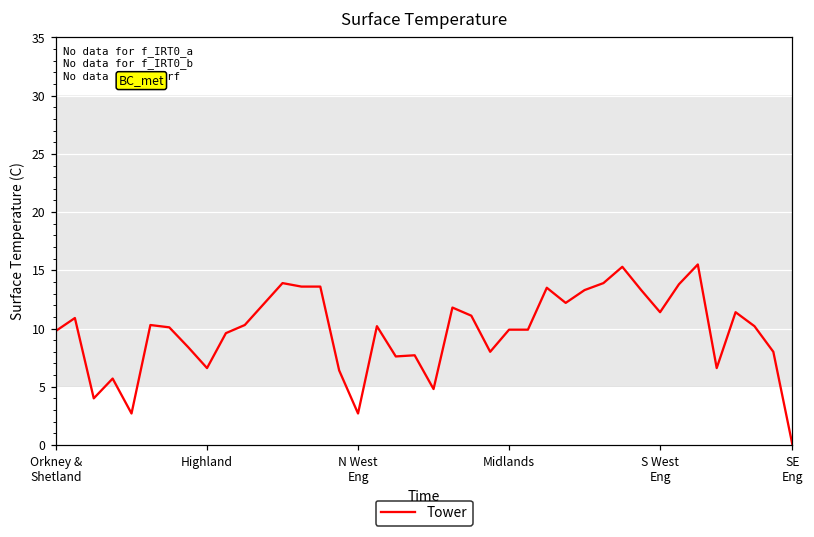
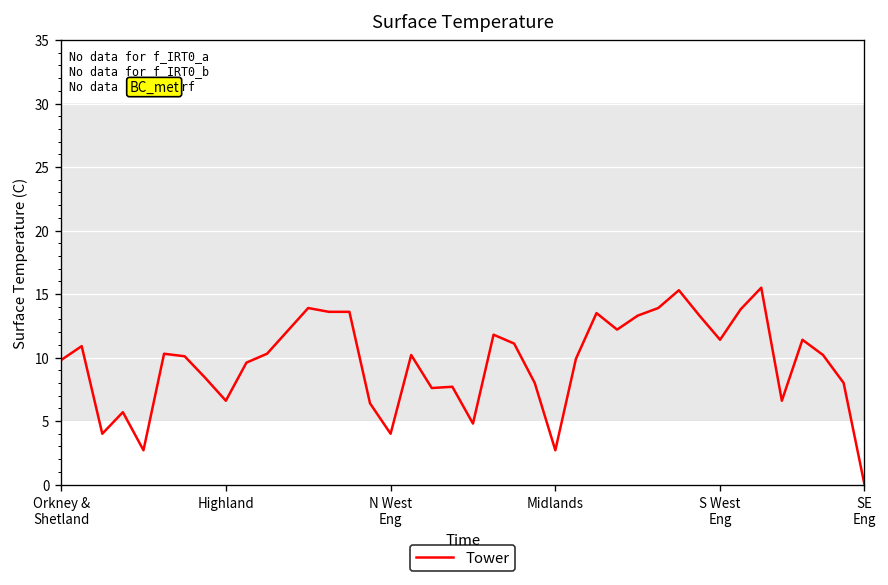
N West Eng: 2.7 -> 4.0
Midlands: 9.9 -> 2.7
